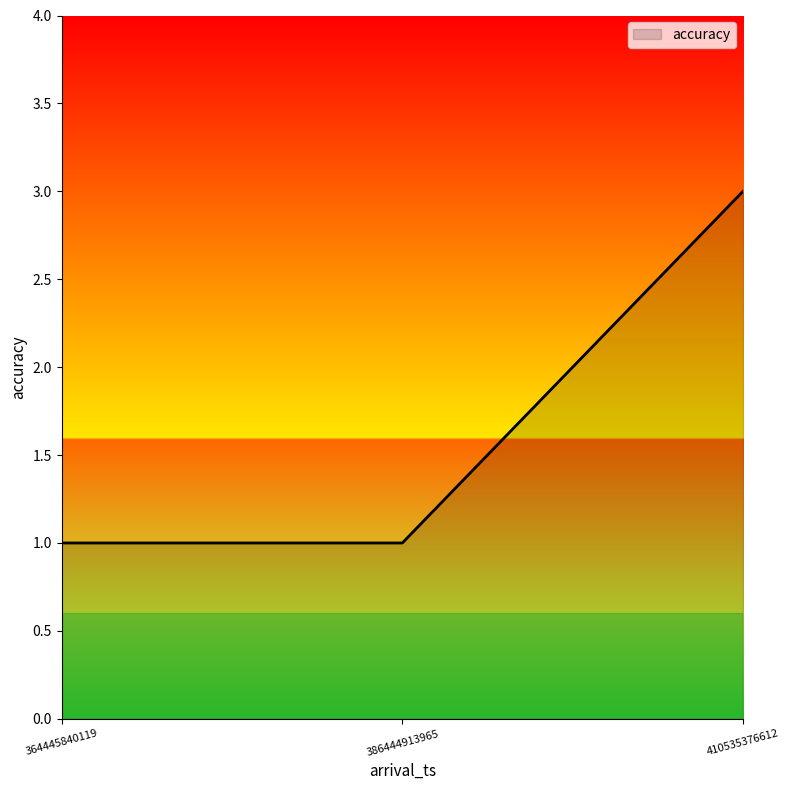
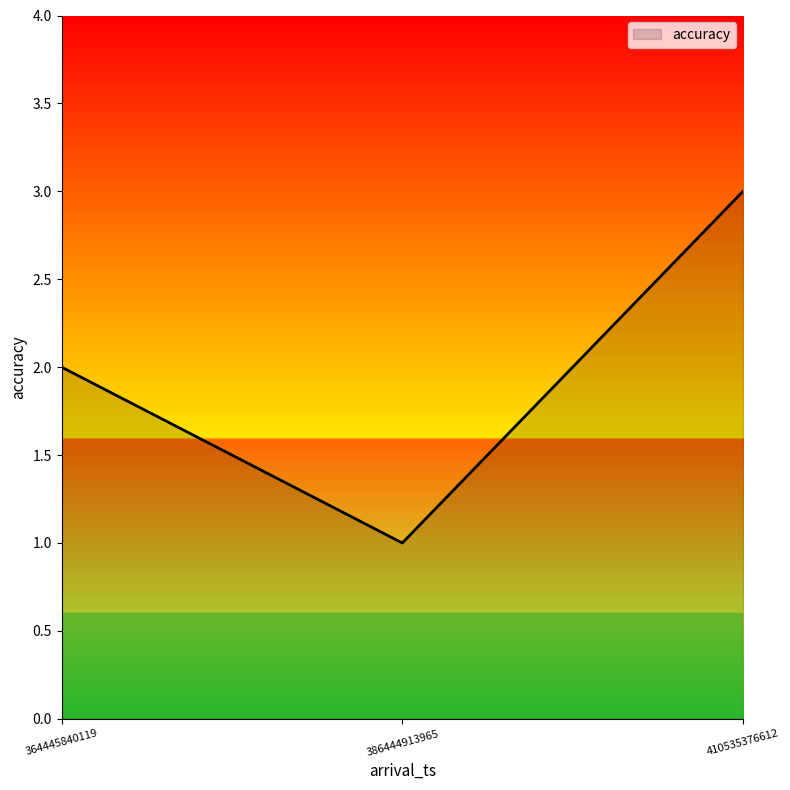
364445840119: 1 -> 2
